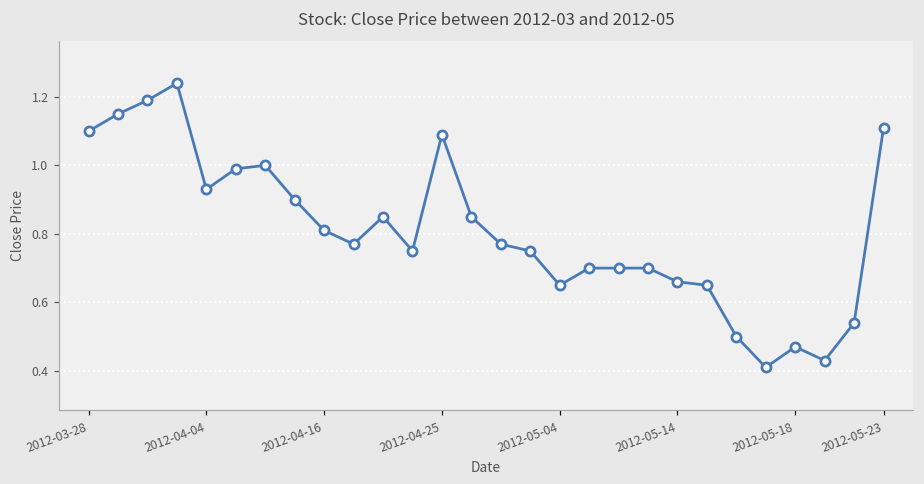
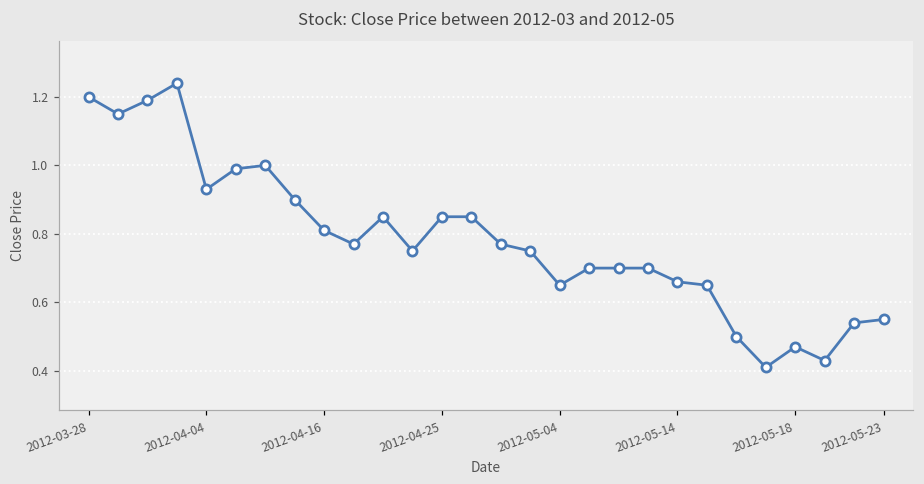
2012-03-28: 1.1 -> 1.2
2012-04-25: 1.09 -> 0.85
2012-05-23: 1.11 -> 0.55
